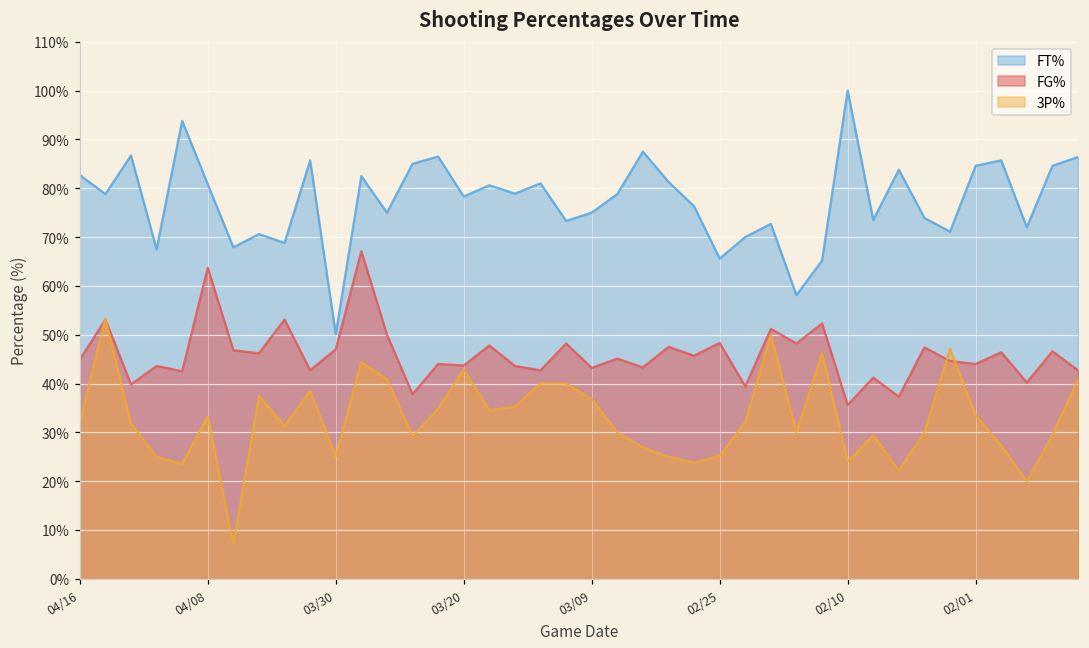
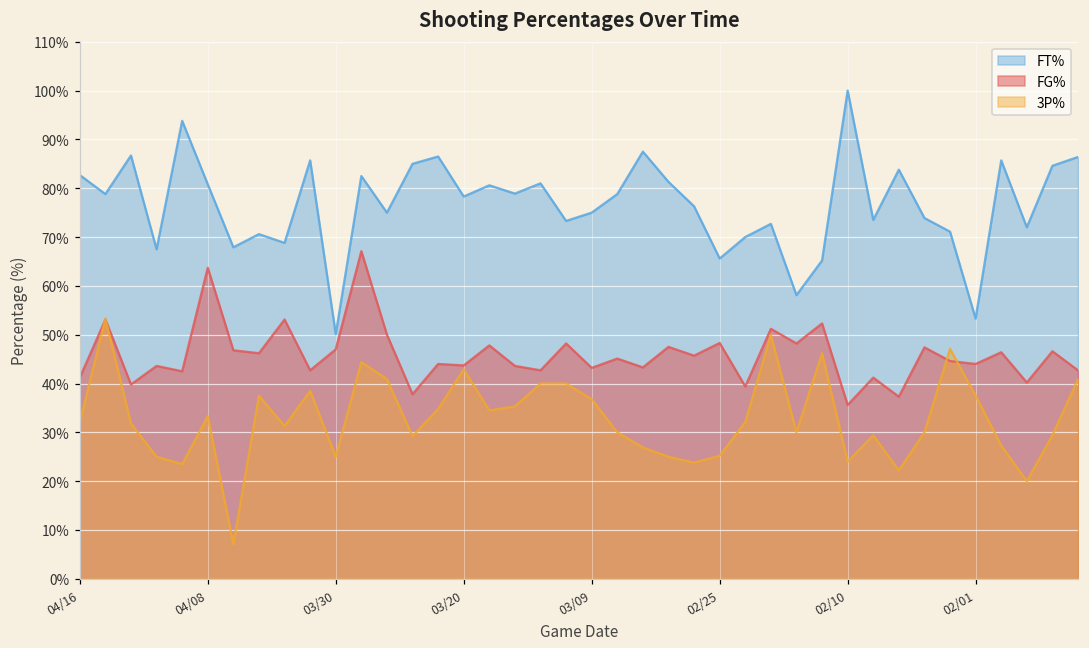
FG%, 04/16: 45% -> 41%
FT%, 02/01: 85% -> 53%
3P%, 02/01: 34% -> 38%
